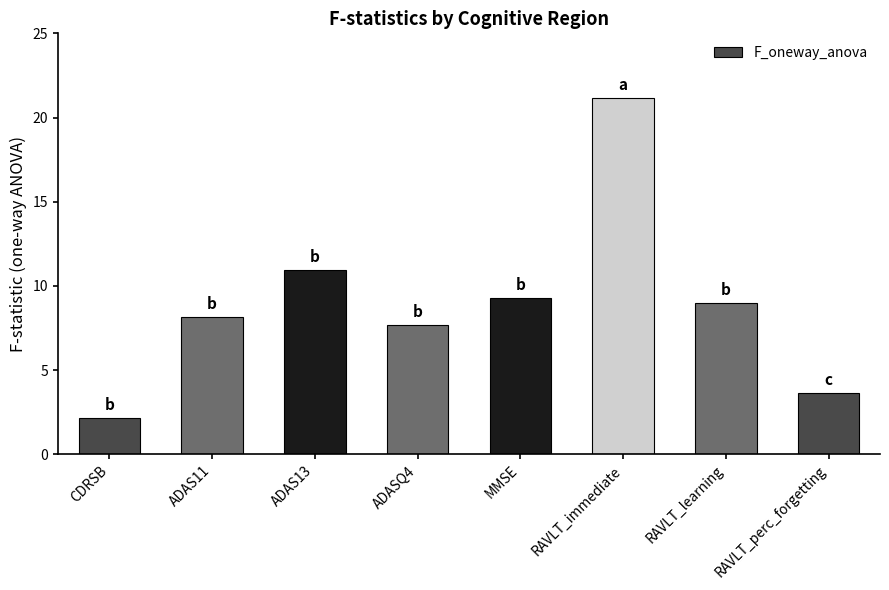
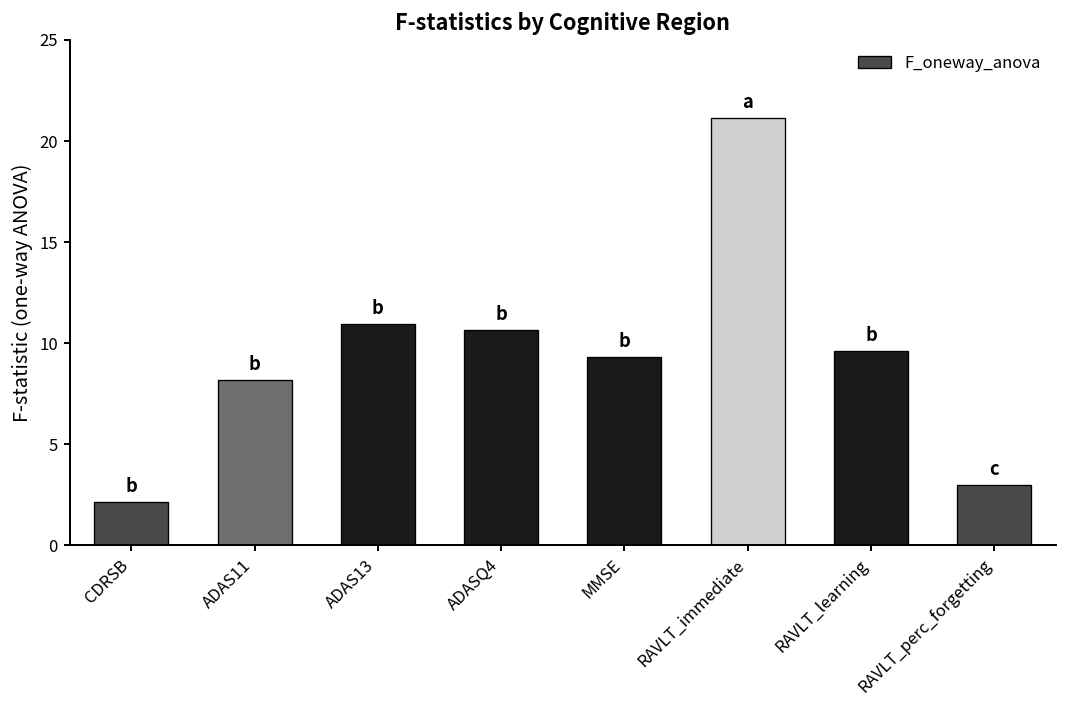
ADASQ4: 7.7 -> 10.6
RAVLT_learning: 9.0 -> 9.6
RAVLT_perc_forgetting: 3.6 -> 3.0
